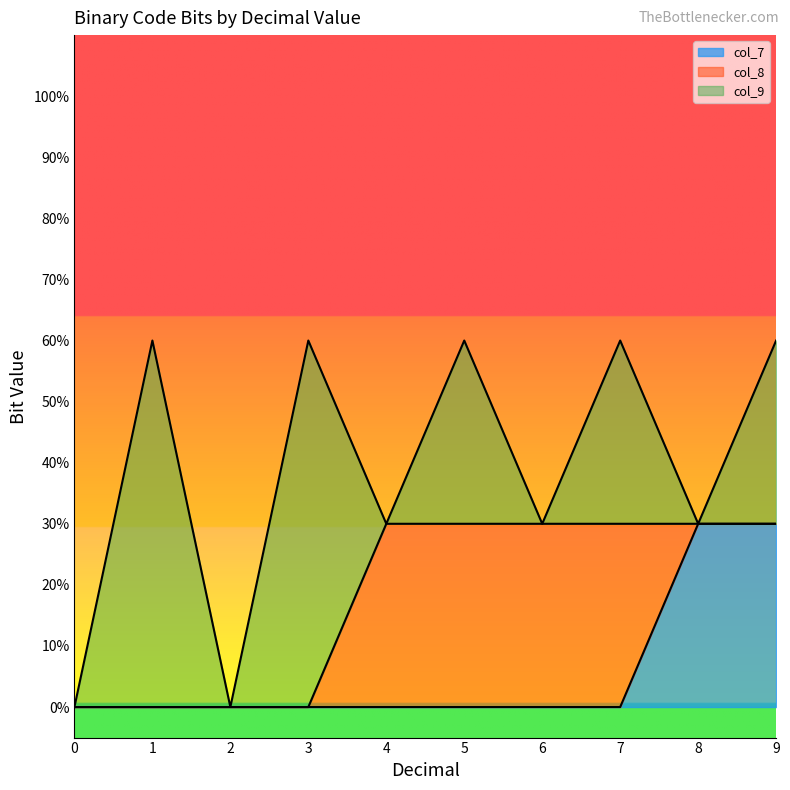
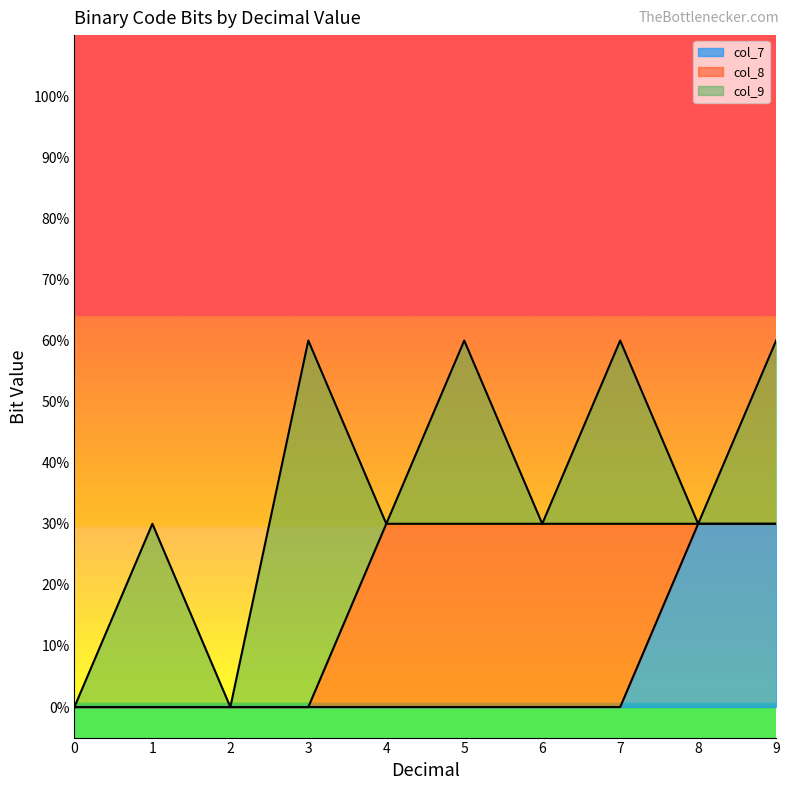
col_9, 1: 60% -> 30%
